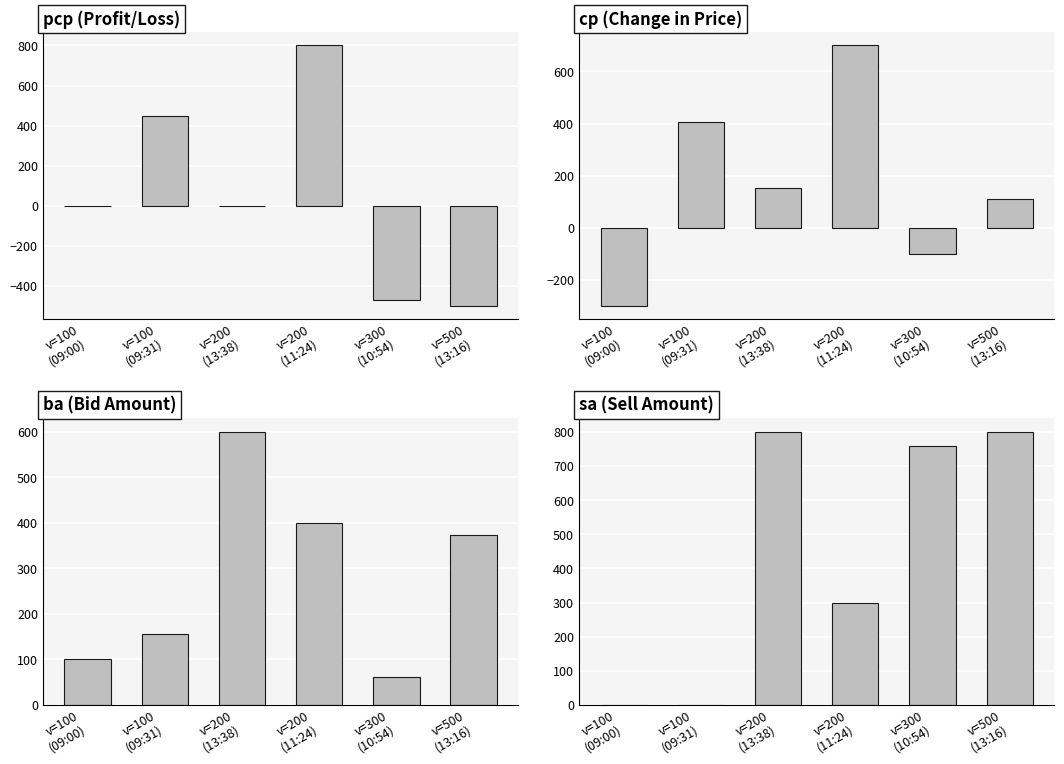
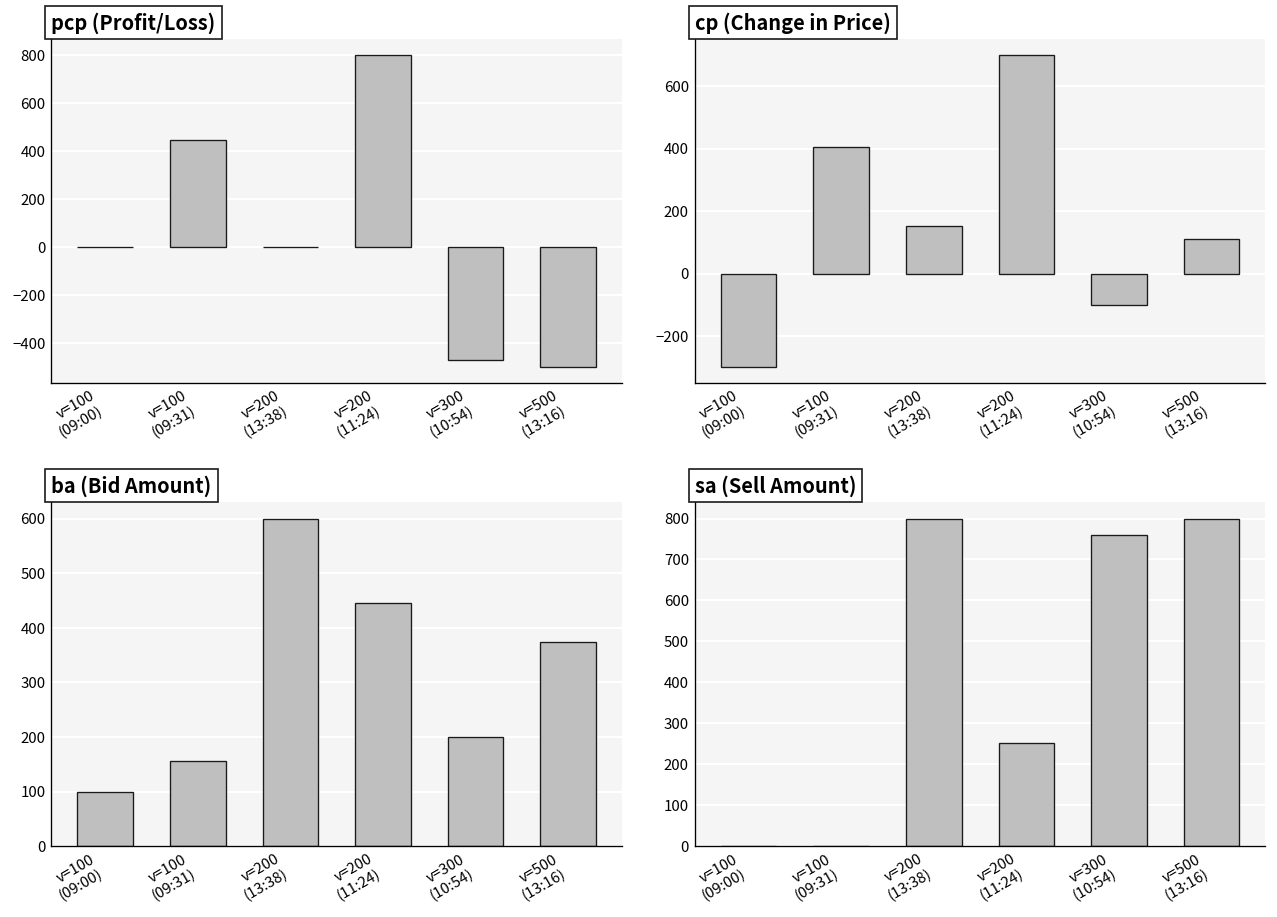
ba (Bid Amount), v=200 (11:24): 400 -> 450
ba (Bid Amount), v=300 (10:54): 60 -> 200
sa (Sell Amount), v=200 (11:24): 300 -> 250
